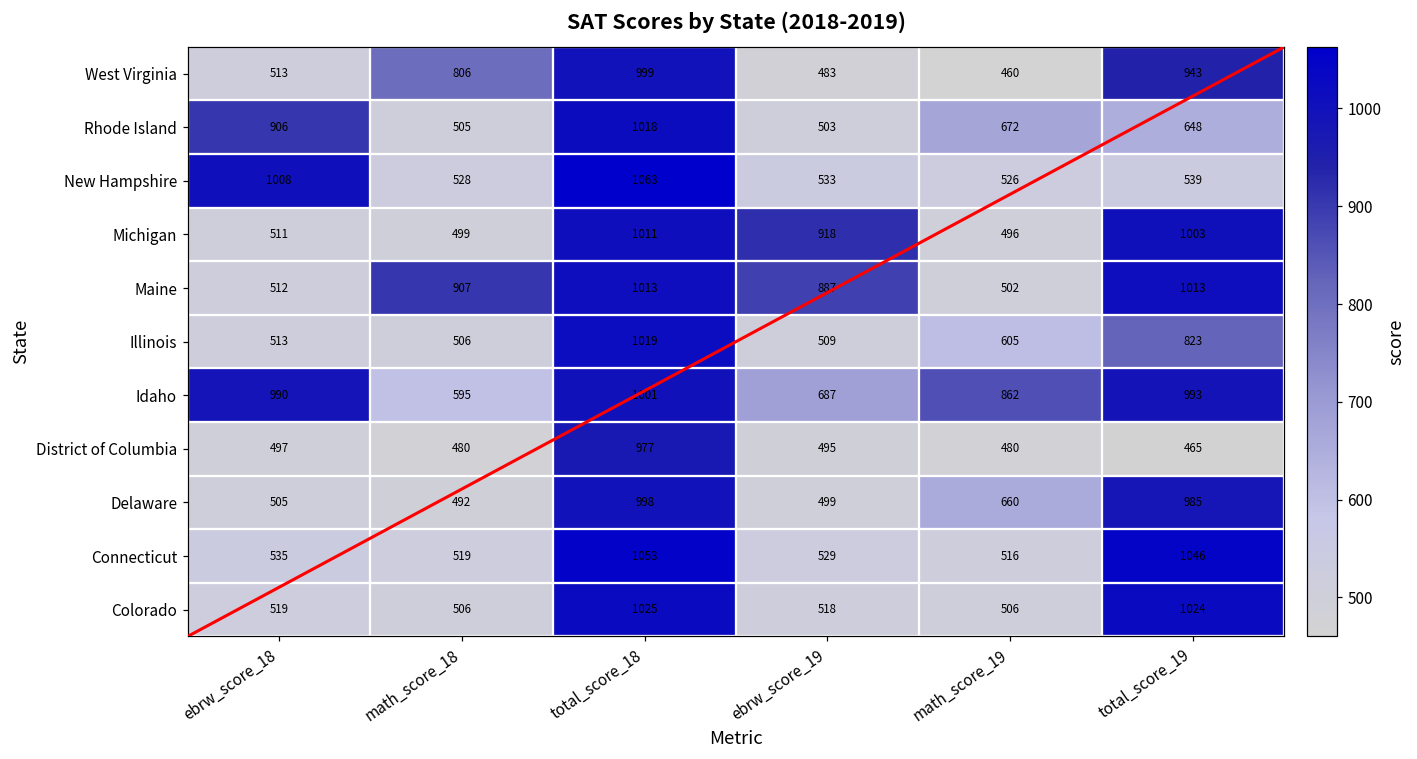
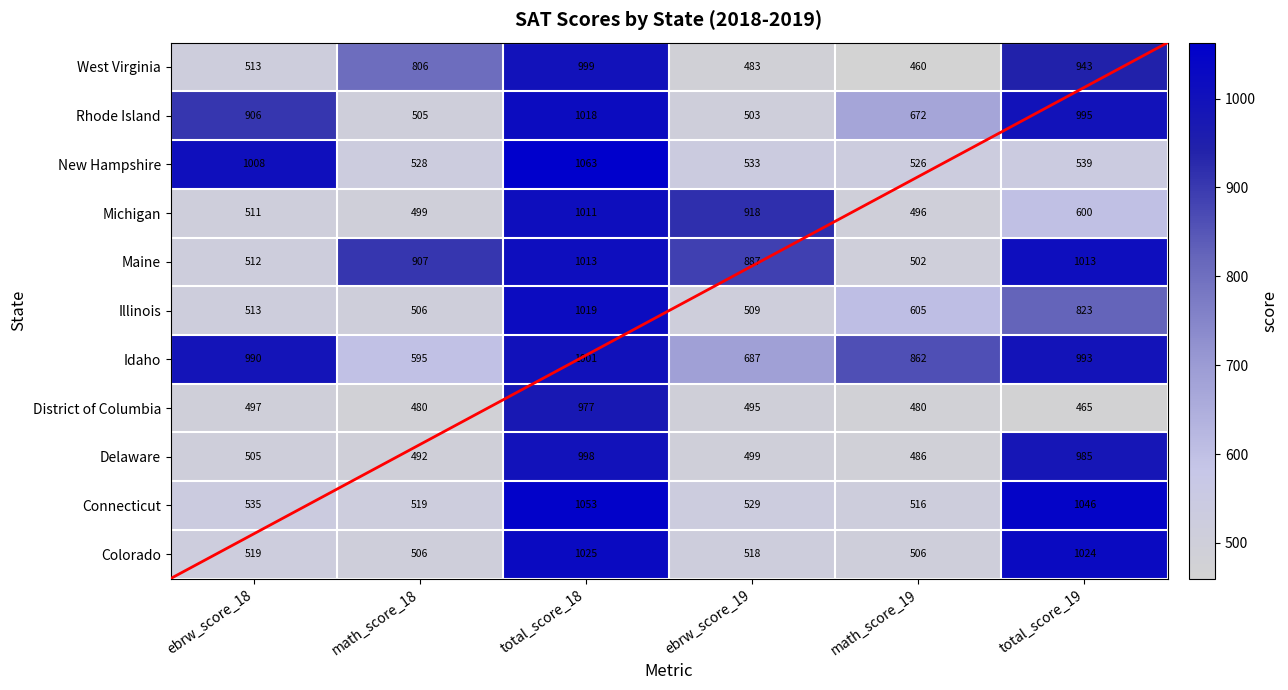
Rhode Island, total_score_19: 648 -> 995
Michigan, total_score_19: 1003 -> 600
Delaware, math_score_19: 660 -> 486
